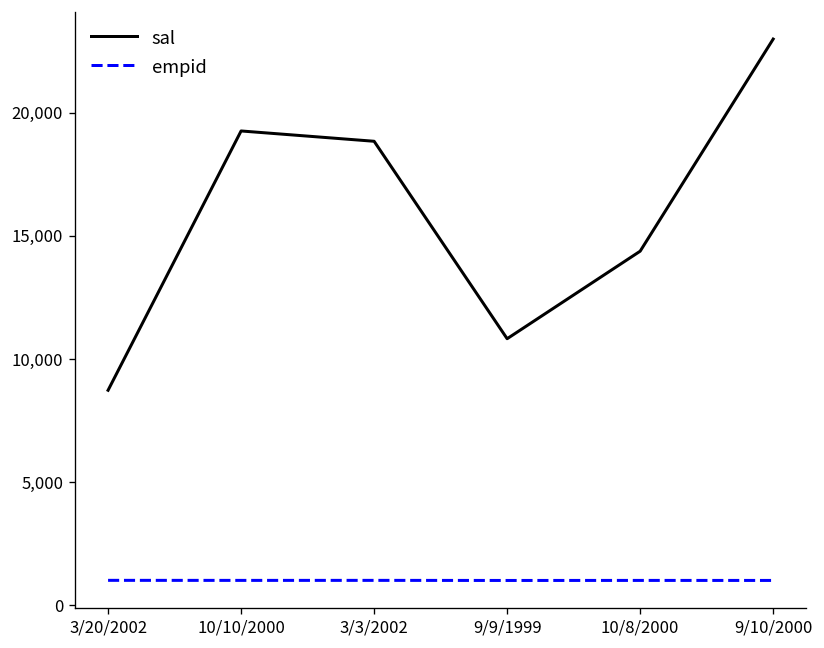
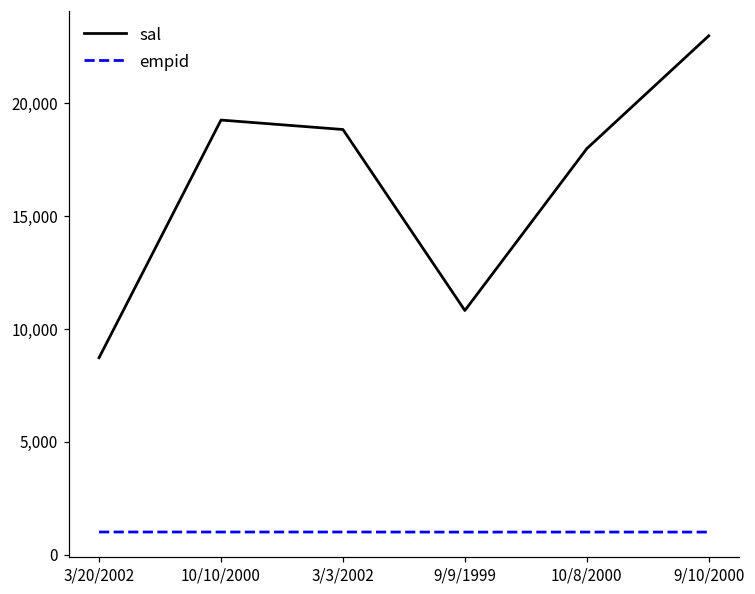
sal, 10/8/2000: 14,400 -> 18,000
